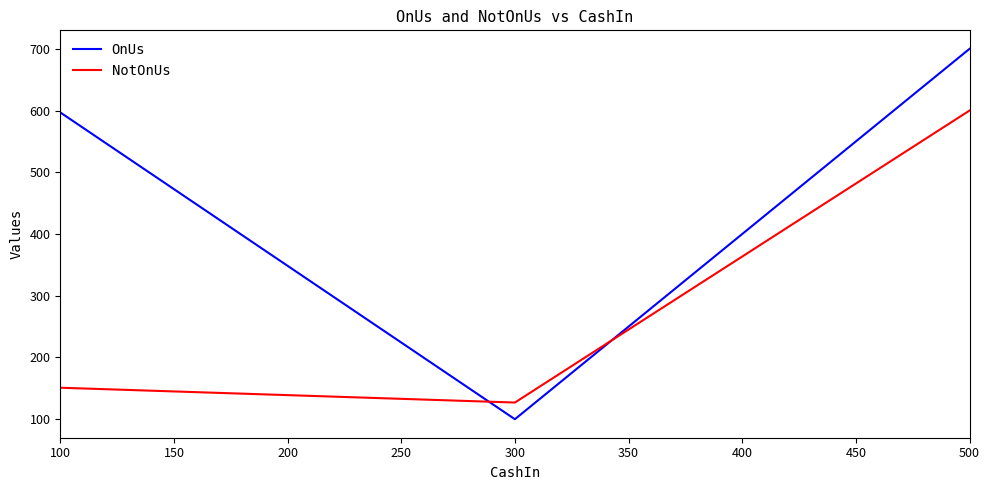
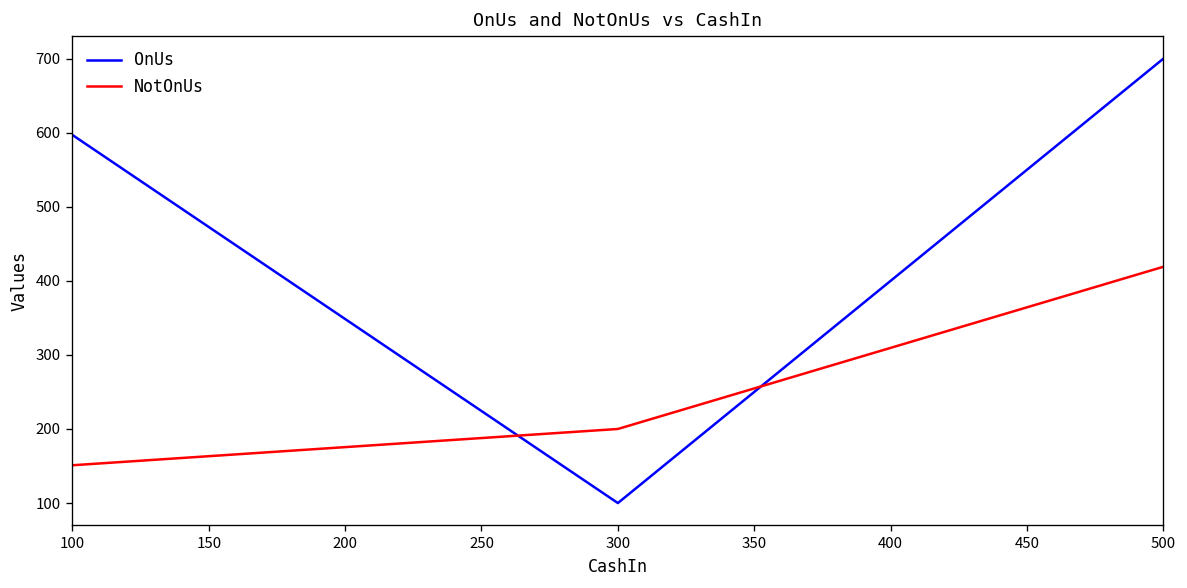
NotOnUs, 300: 130 -> 200
NotOnUs, 500: 600 -> 420
